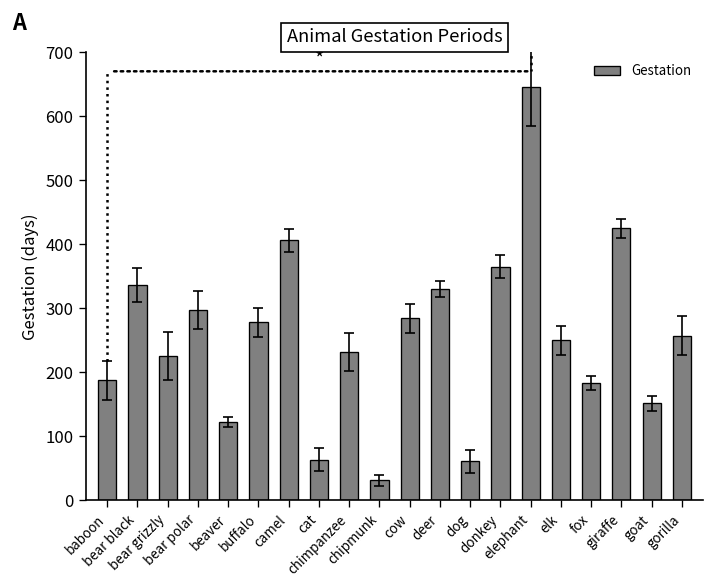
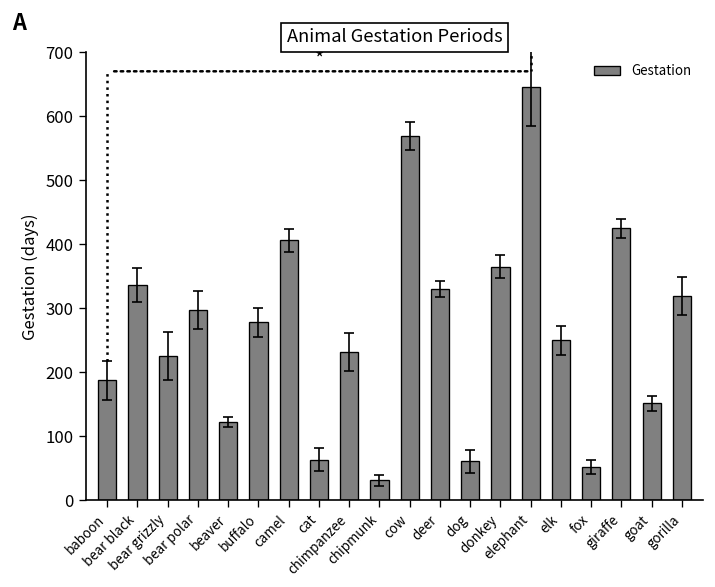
Gestation, cow: 280 -> 570
Gestation, fox: 180 -> 50
Gestation, gorilla: 260 -> 320
